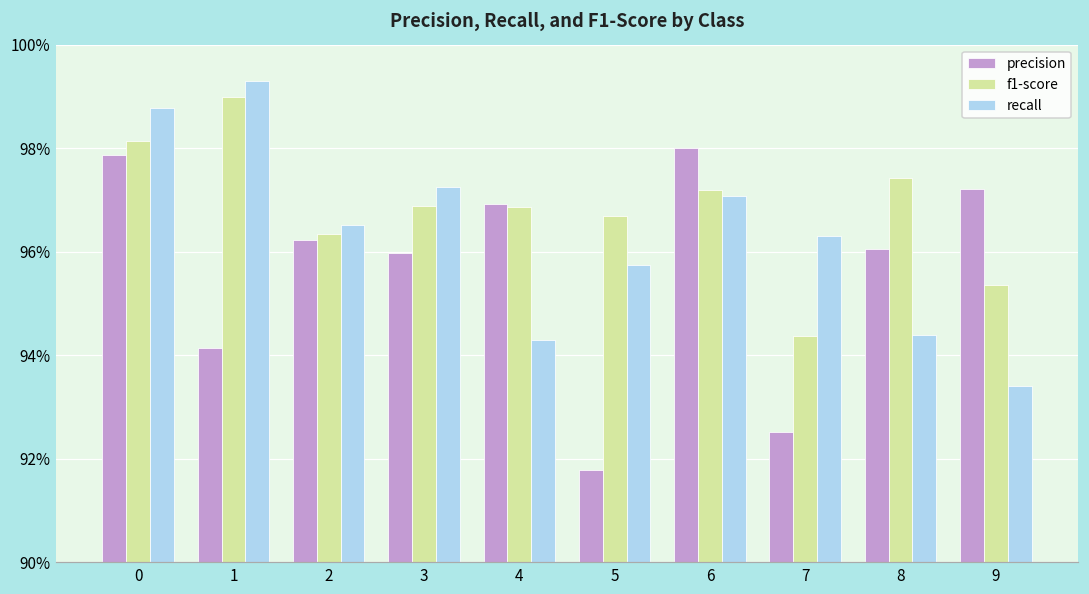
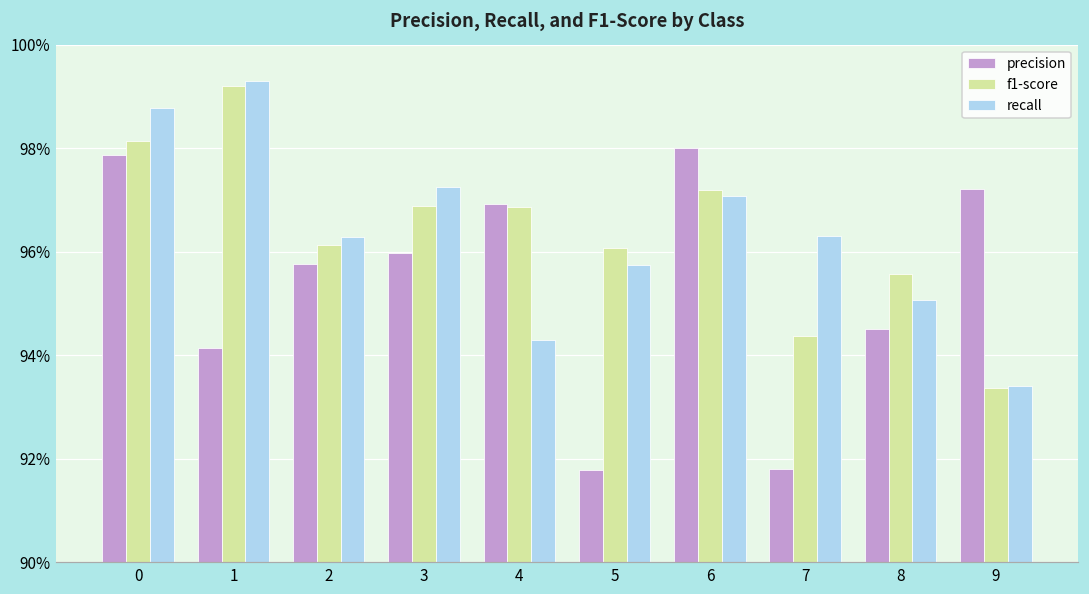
f1-score, 1: 99.0% -> 99.2%
precision, 2: 96.2% -> 95.8%
f1-score, 2: 96.3% -> 96.1%
recall, 2: 96.5% -> 96.3%
f1-score, 5: 96.7% -> 96.1%
precision, 7: 92.5% -> 91.8%
precision, 8: 96.1% -> 94.5%
f1-score, 8: 97.4% -> 95.6%
recall, 8: 94.4% -> 95.1%
f1-score, 9: 95.4% -> 93.4%
